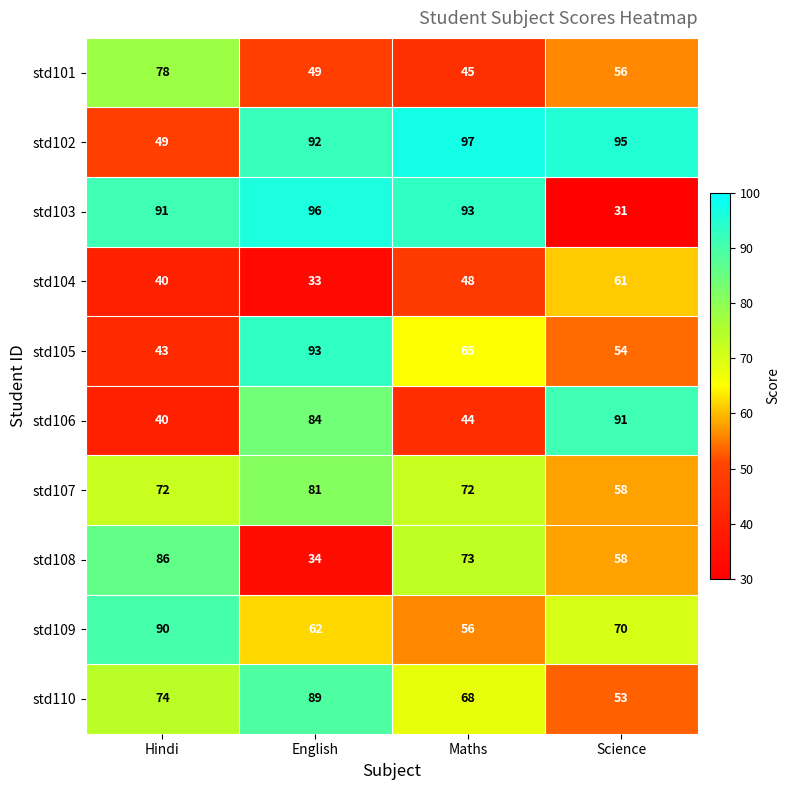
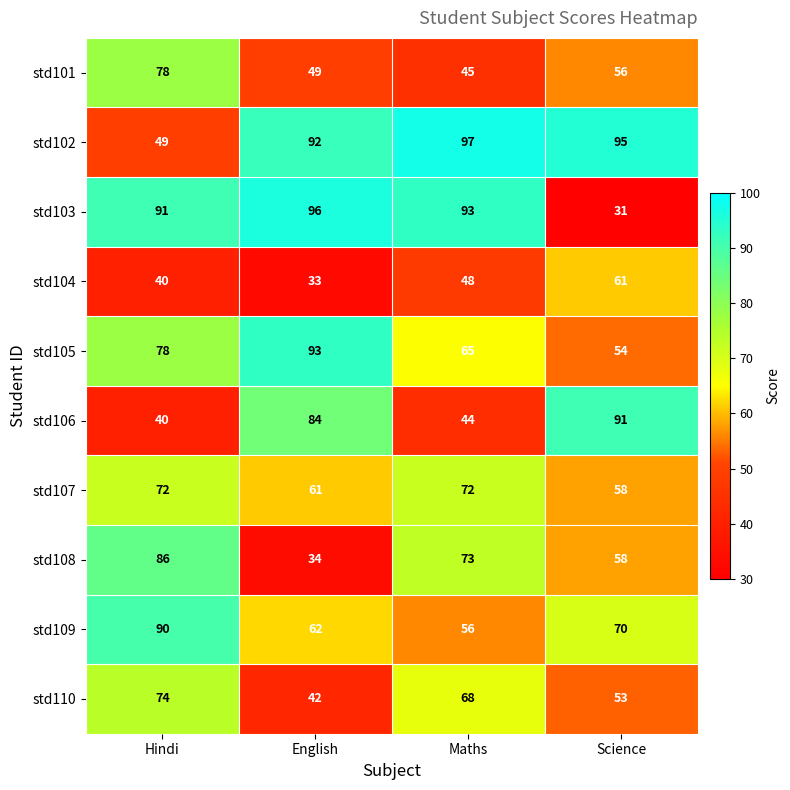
std105, Hindi: 43 -> 78
std107, English: 81 -> 61
std110, English: 89 -> 42
